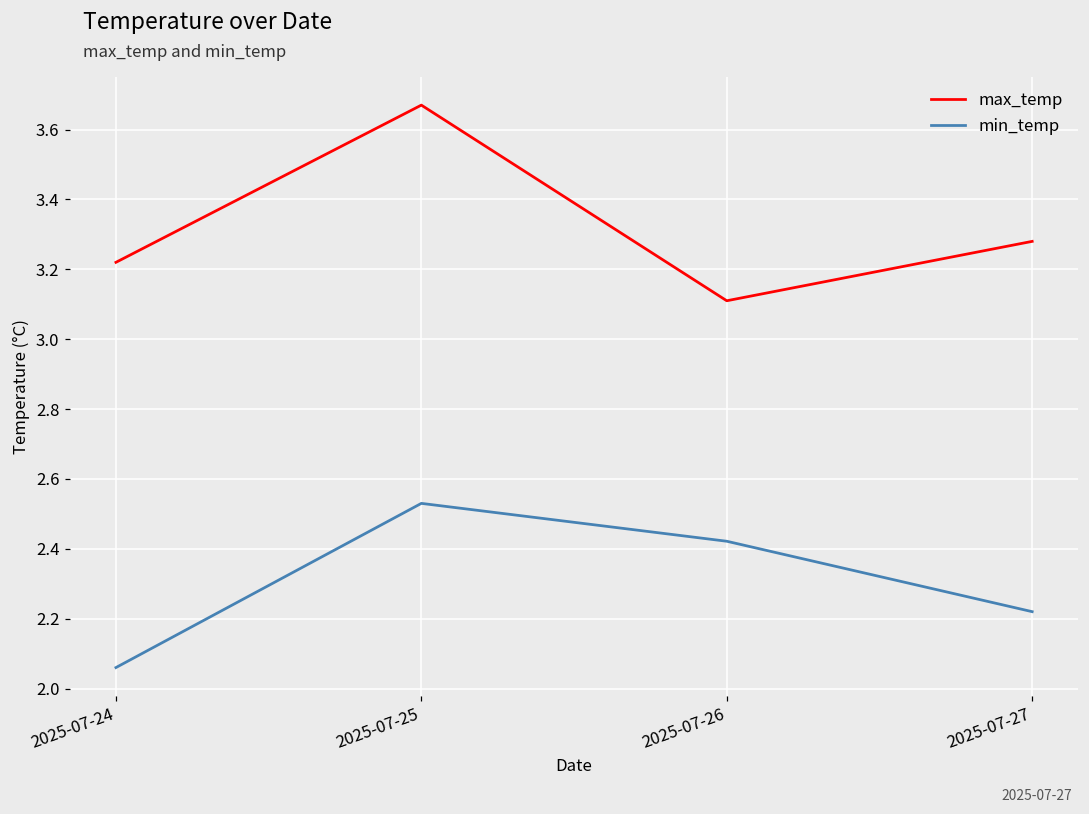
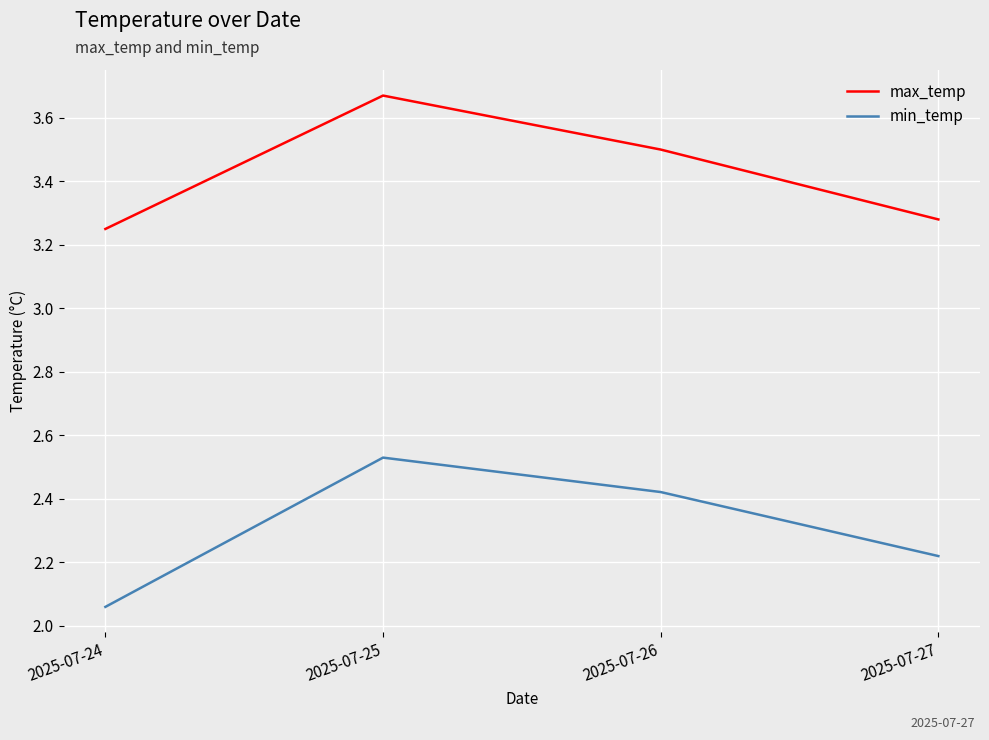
max_temp, 2025-07-24: 3.22 -> 3.25
max_temp, 2025-07-26: 3.11 -> 3.50
